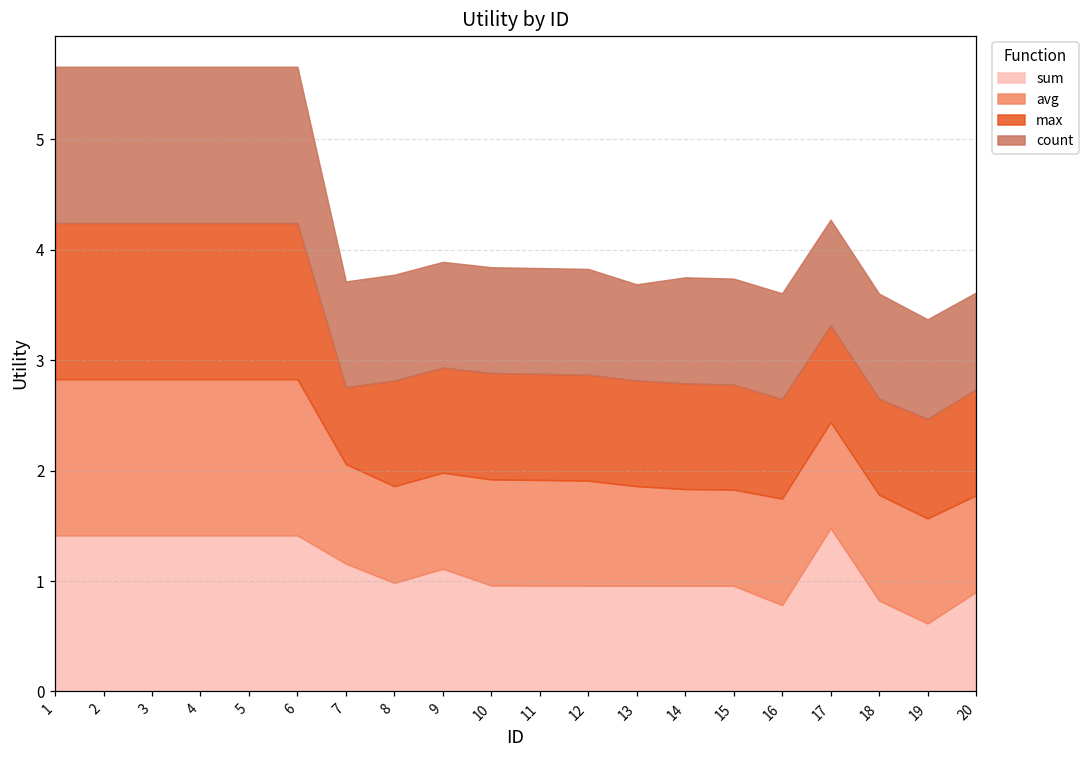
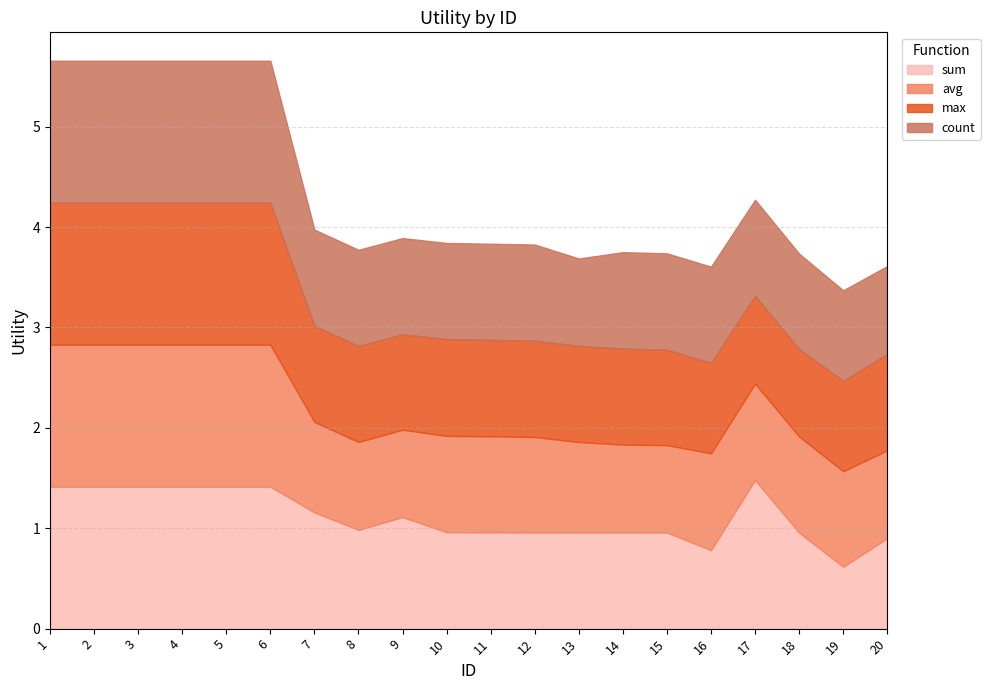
max, 7: 0.70 -> 0.96
sum, 18: 0.82 -> 0.96
